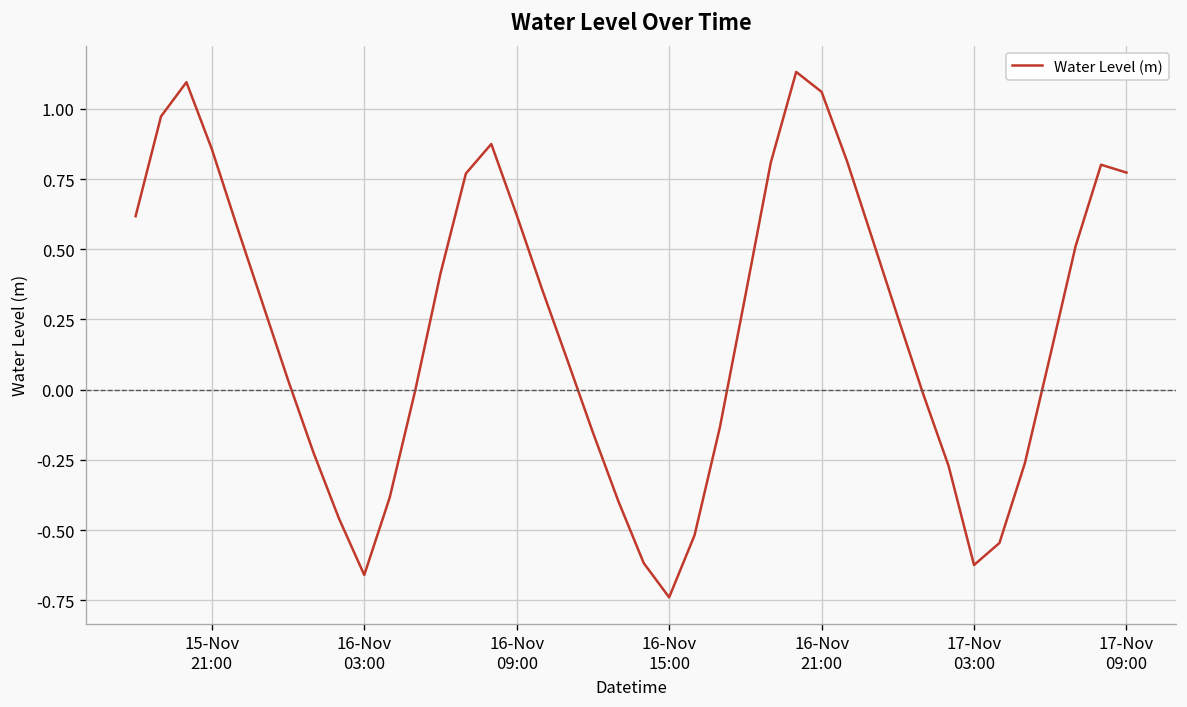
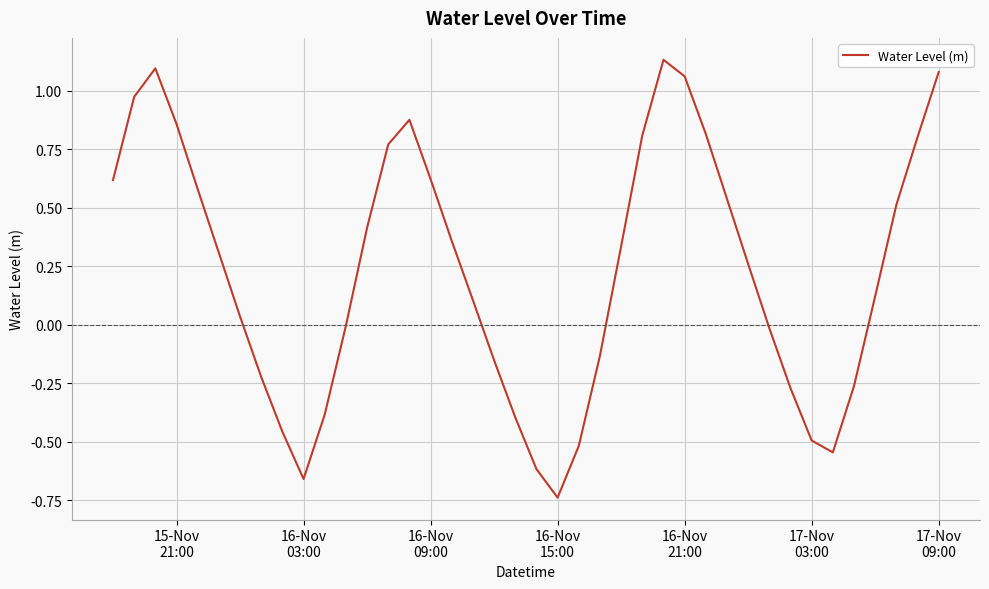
17-Nov 03:00: -0.62 -> -0.50
17-Nov 09:00: 0.77 -> 1.08
